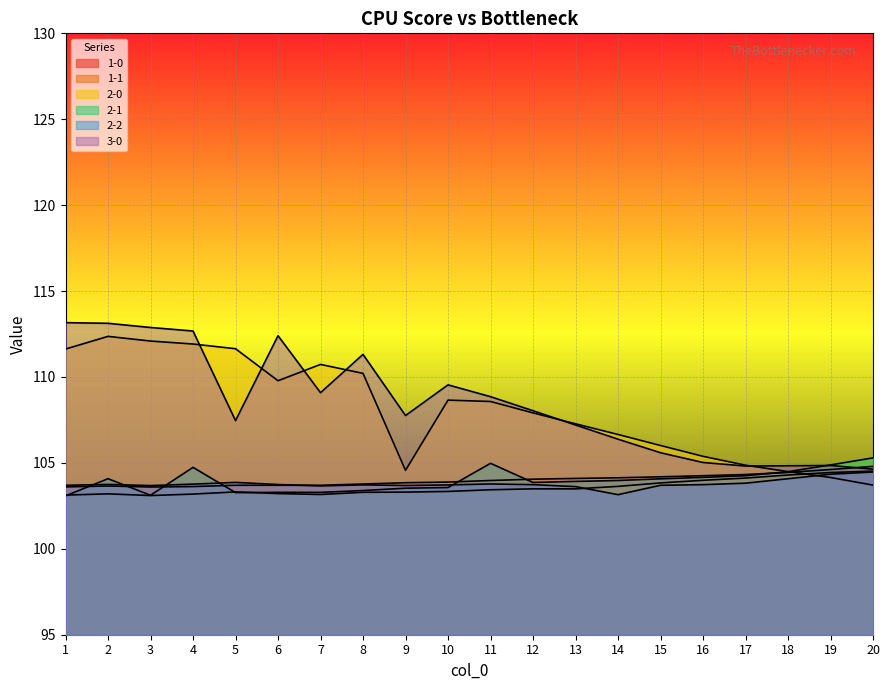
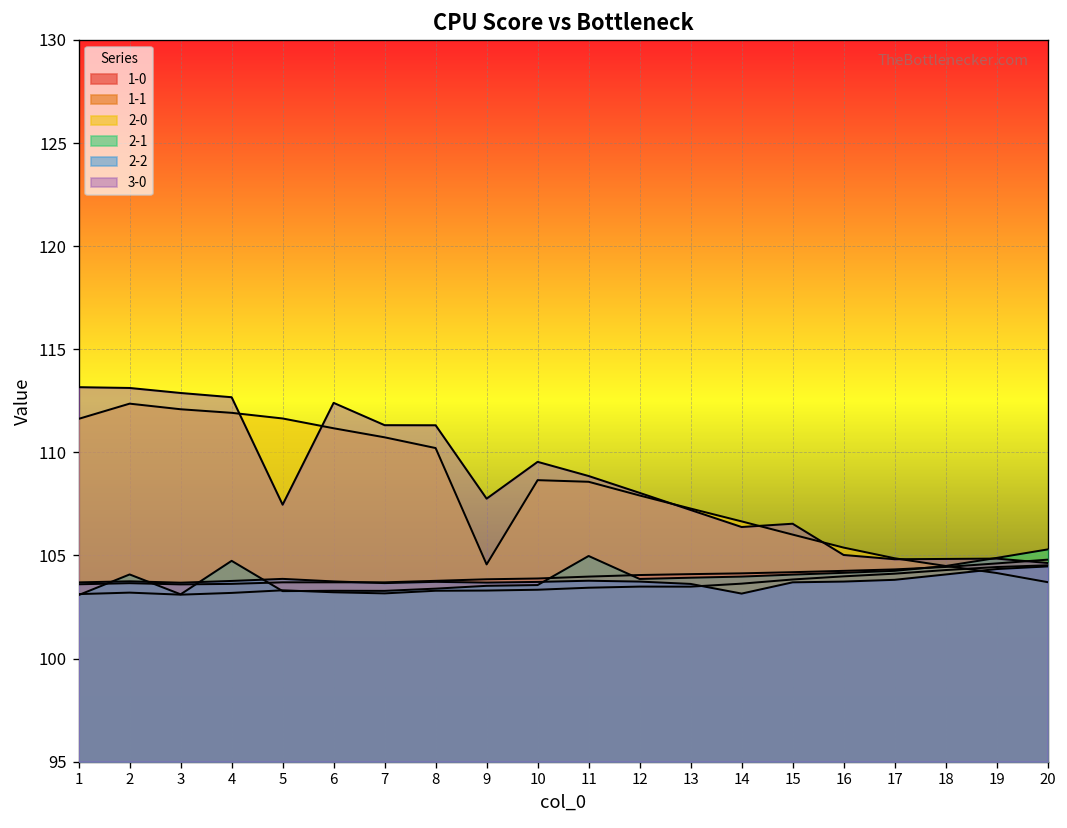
2-0, 6: 109.8 -> 111.2
3-0, 7: 109.1 -> 111.3
3-0, 15: 105.6 -> 106.5
